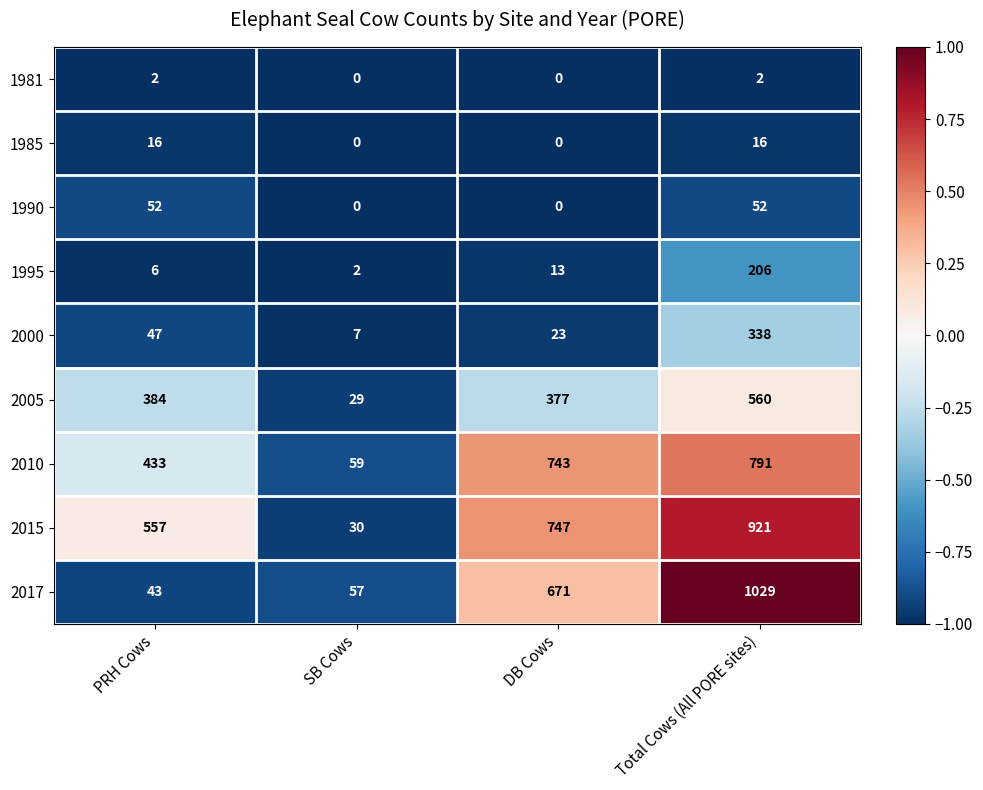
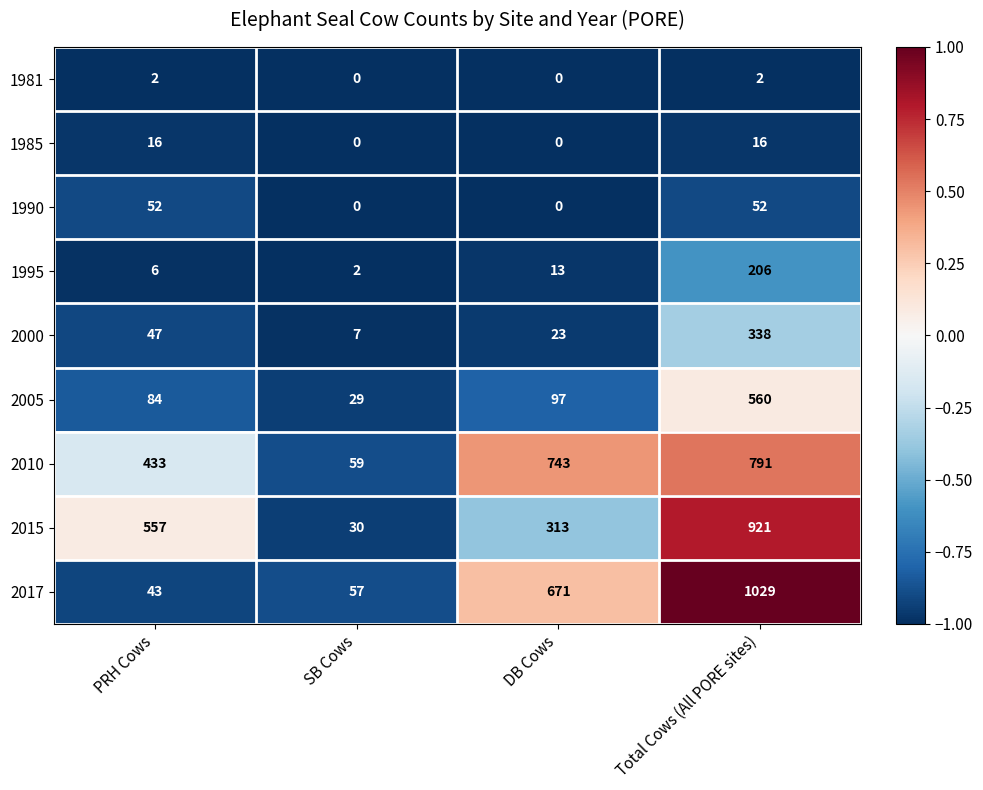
2005, PRH Cows: 384 -> 84
2005, DB Cows: 377 -> 97
2015, DB Cows: 747 -> 313
